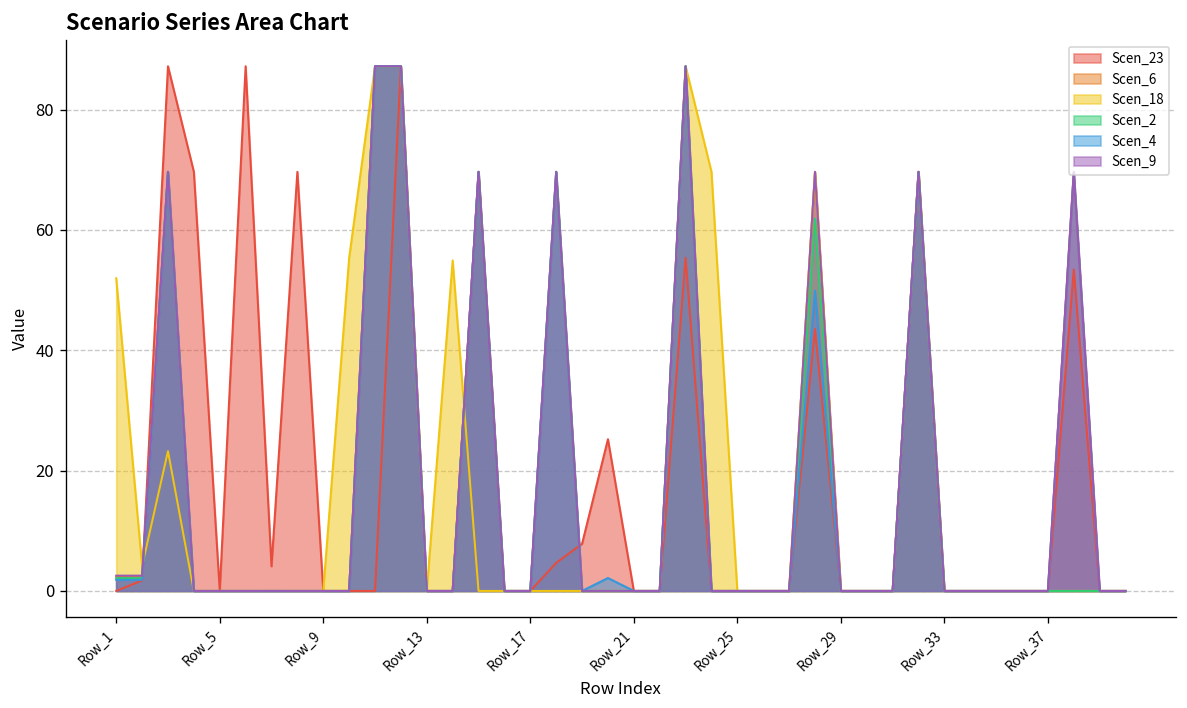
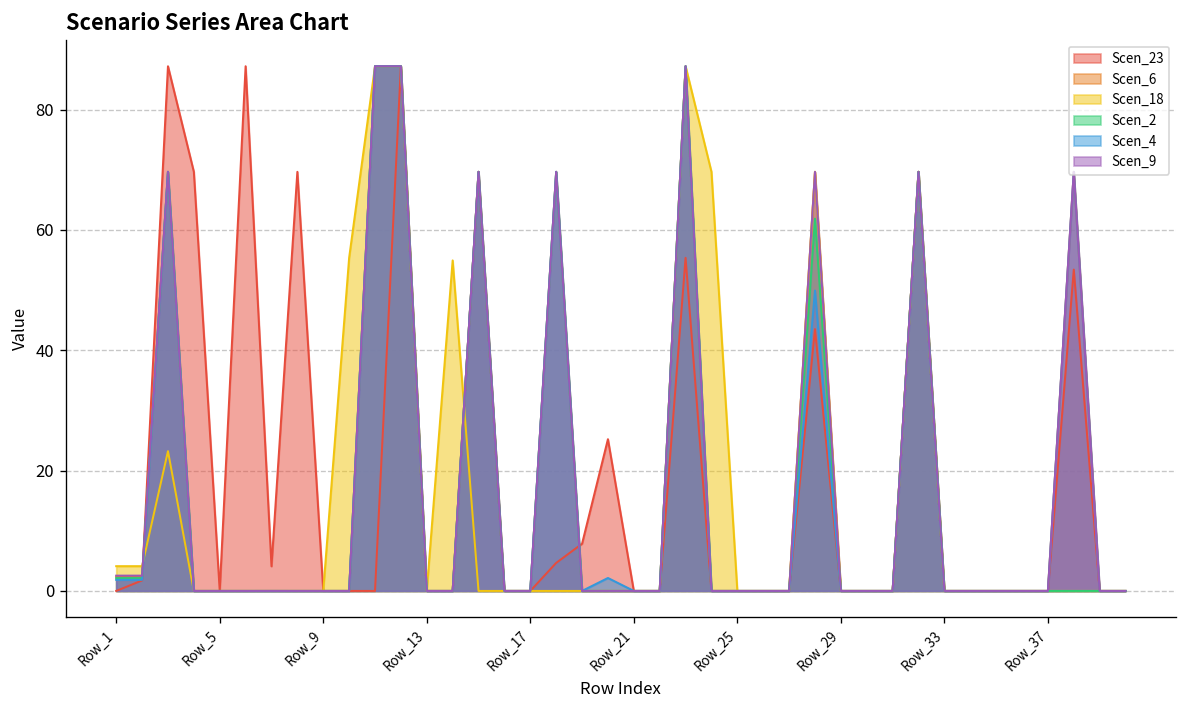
Scen_18, Row_1: 52 -> 4
